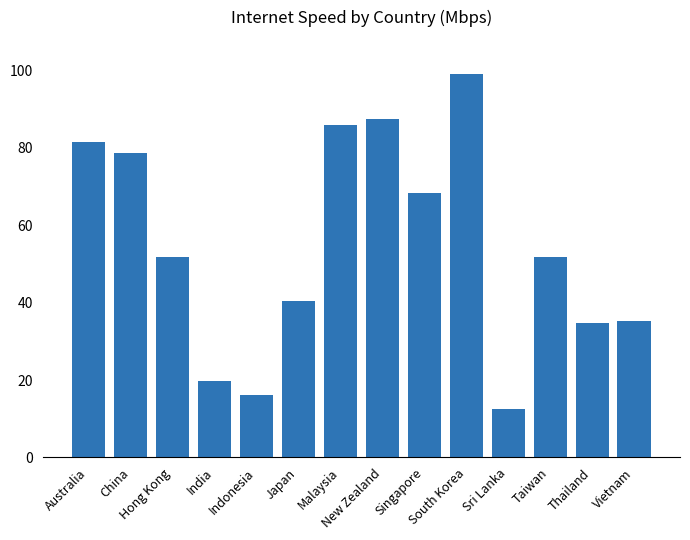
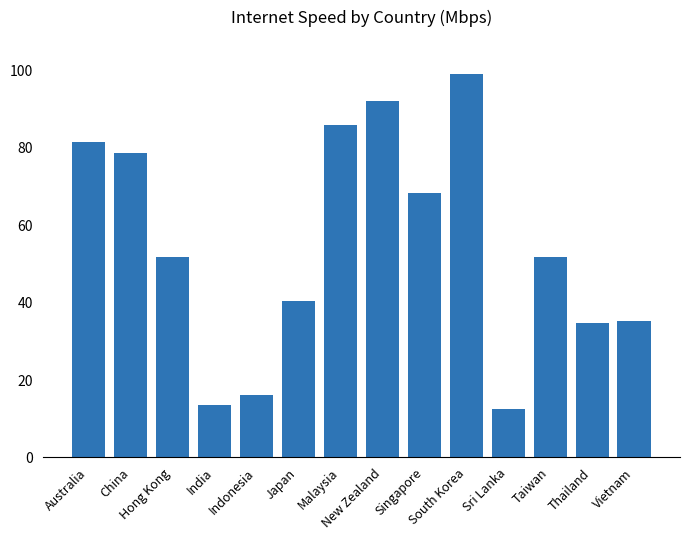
India: 20 -> 13
New Zealand: 87 -> 92
